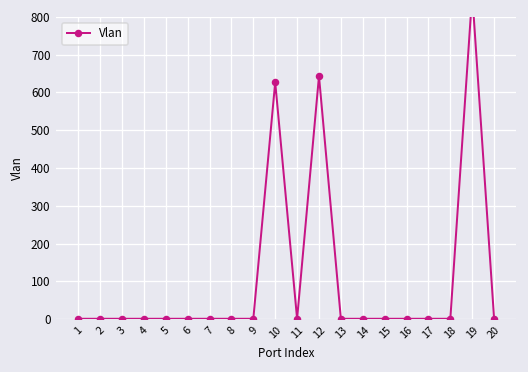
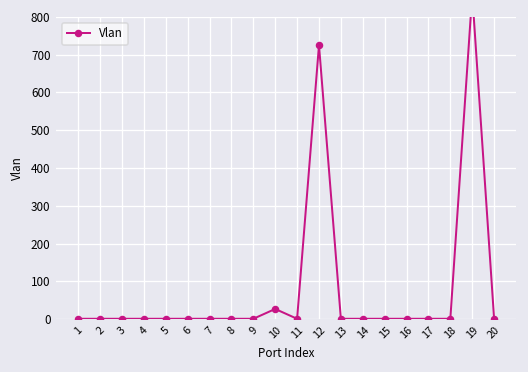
10: 630 -> 30
12: 640 -> 730
